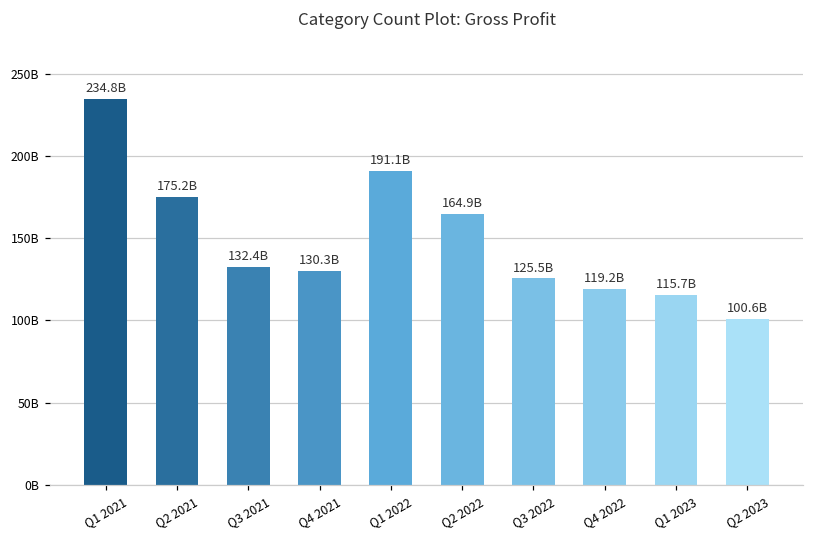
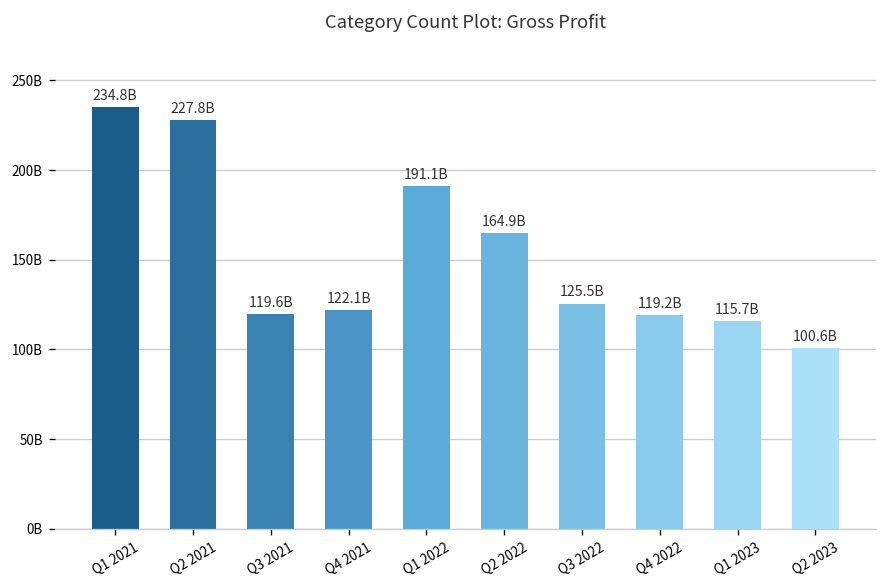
Q2 2021: 175.2B -> 227.8B
Q3 2021: 132.4B -> 119.6B
Q4 2021: 130.3B -> 122.1B
